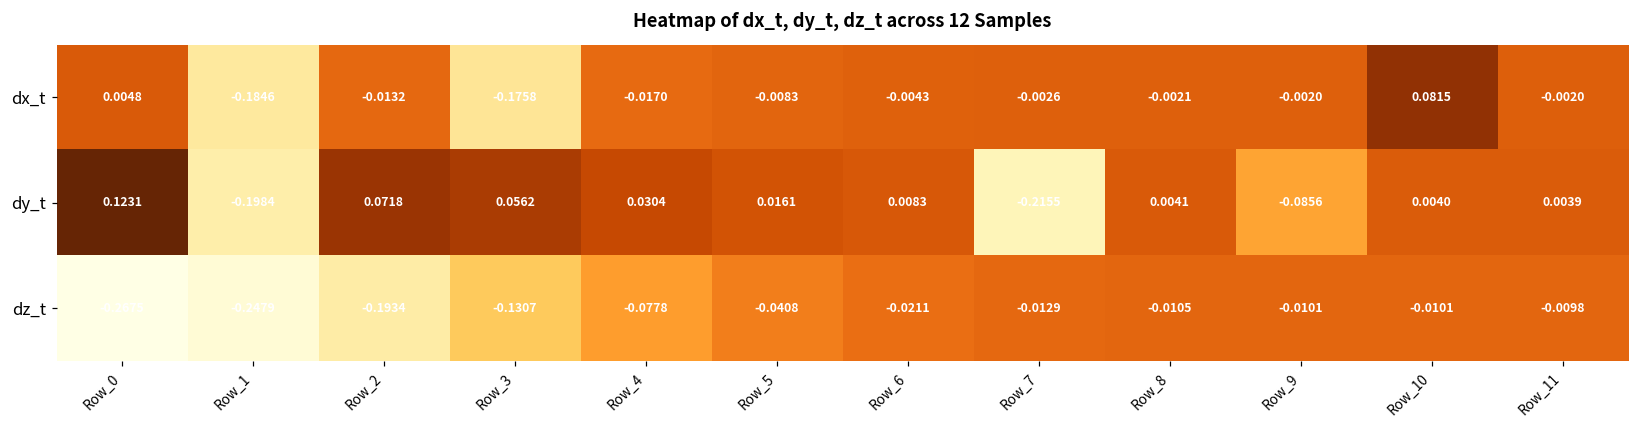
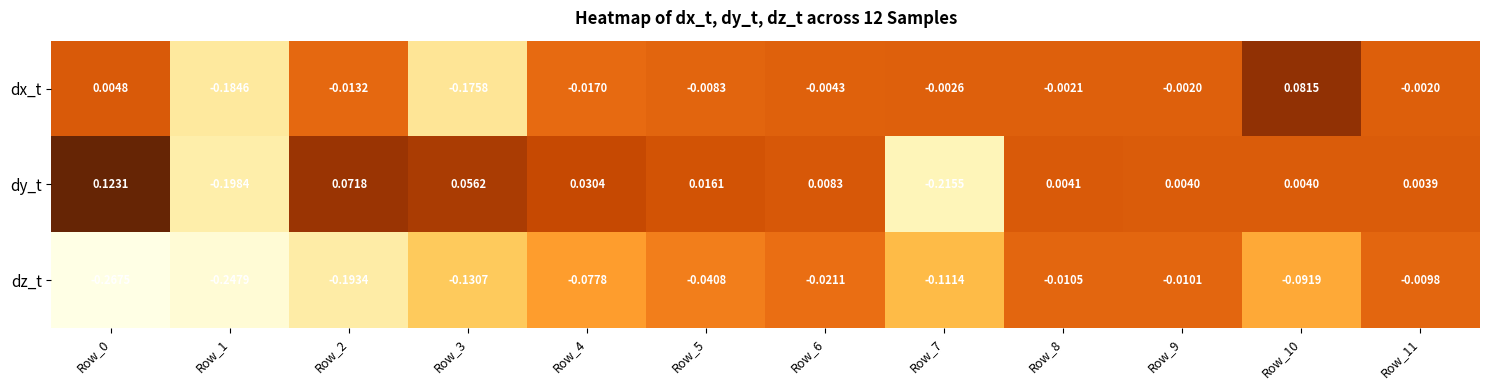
dy_t, Row_9: -0.0856 -> 0.0040
dz_t, Row_7: -0.0129 -> -0.1114
dz_t, Row_10: -0.0101 -> -0.0919
